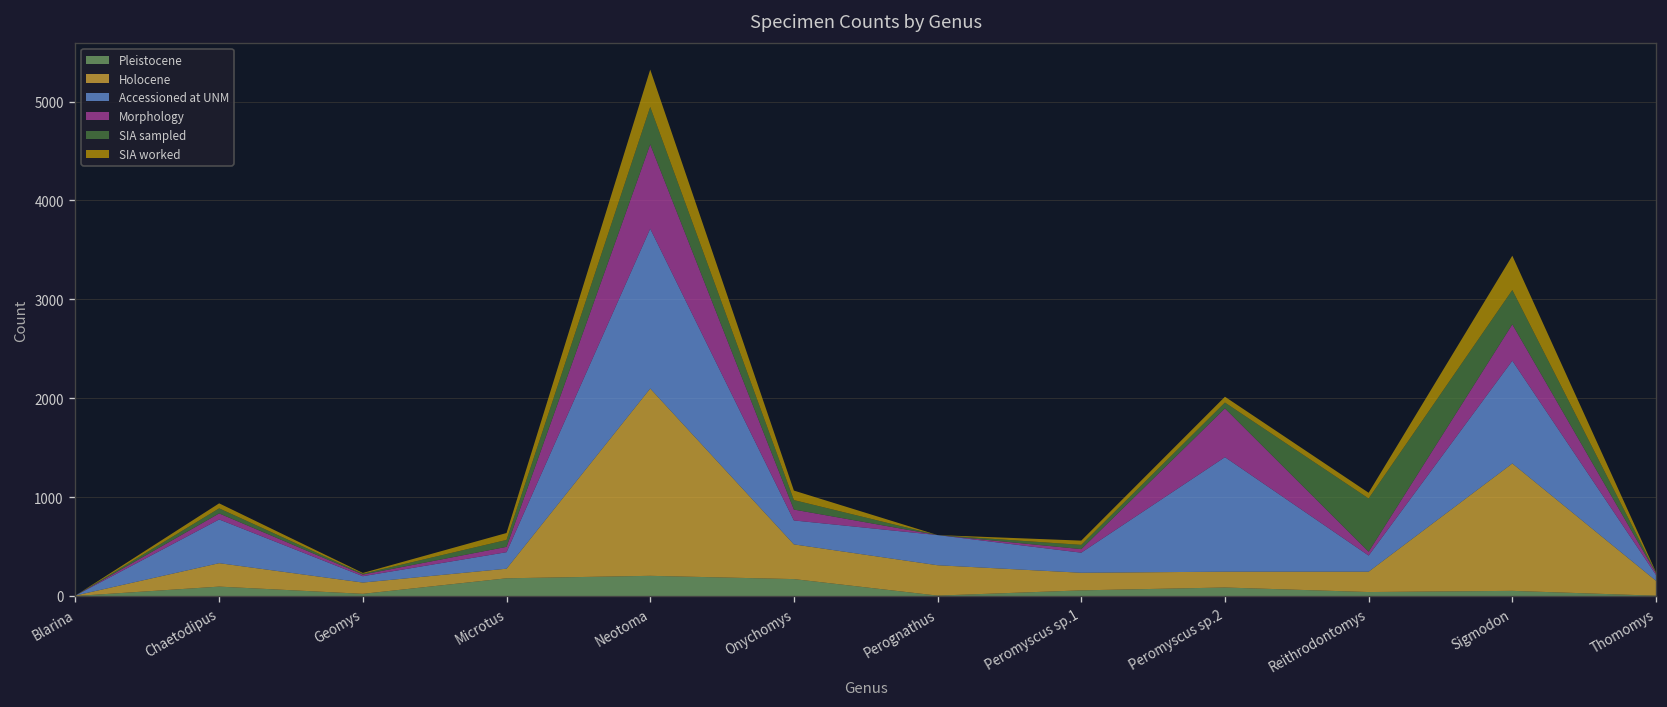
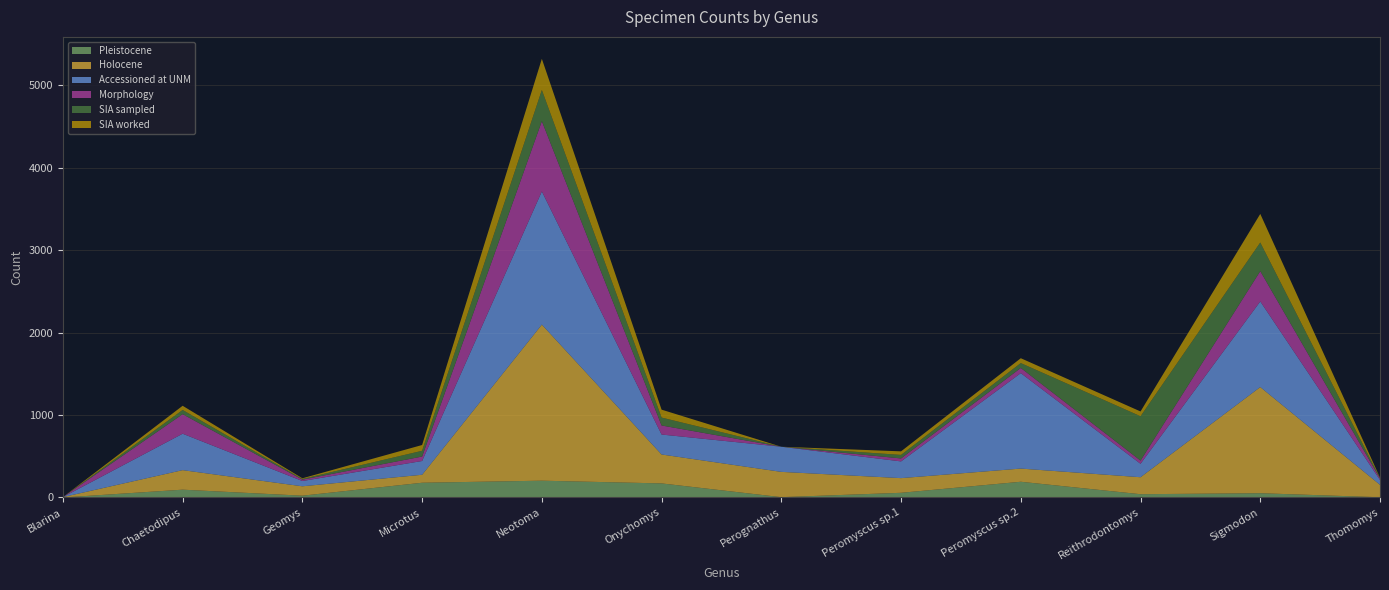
Morphology, Chaetodipus: 100 -> 200
Pleistocene, Peromyscus sp.2: 100 -> 200
Morphology, Peromyscus sp.2: 500 -> 100
